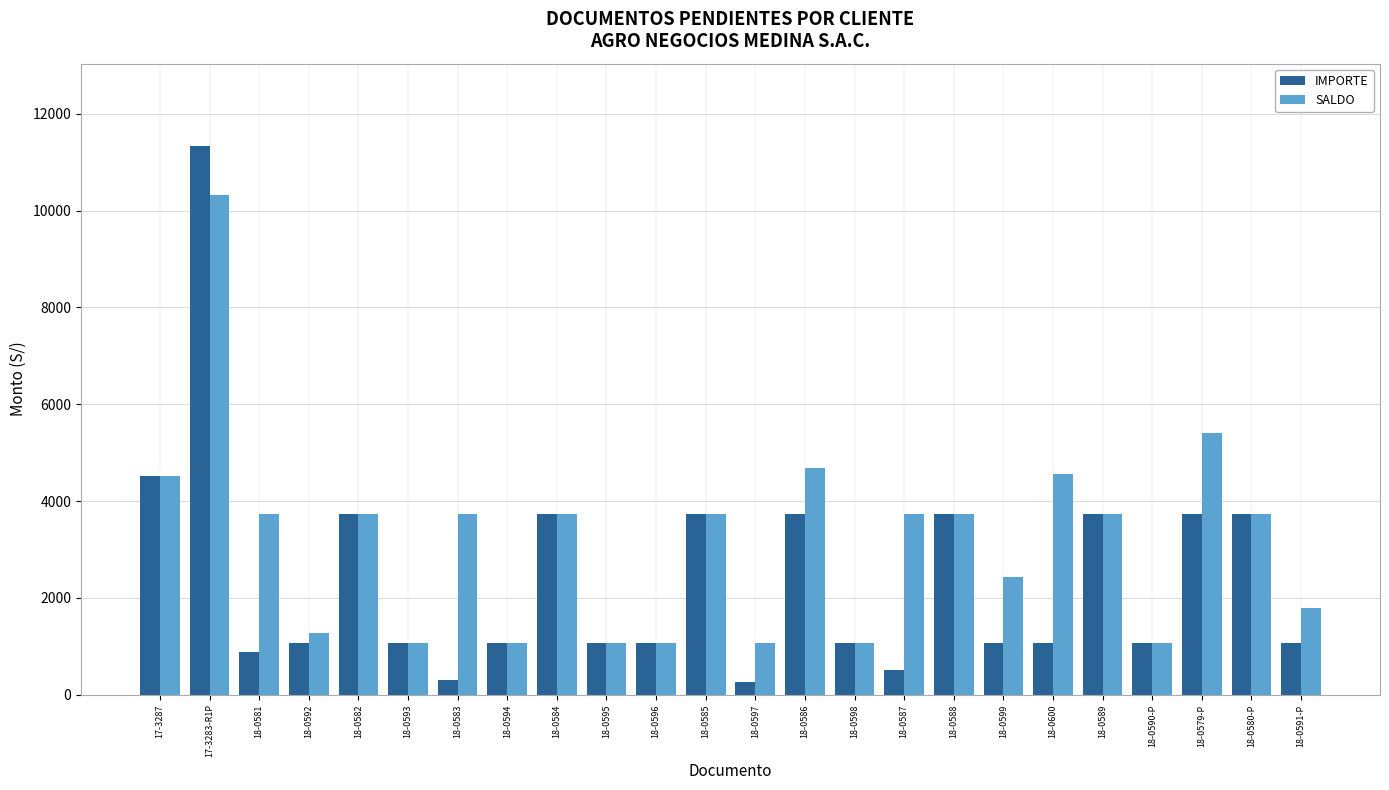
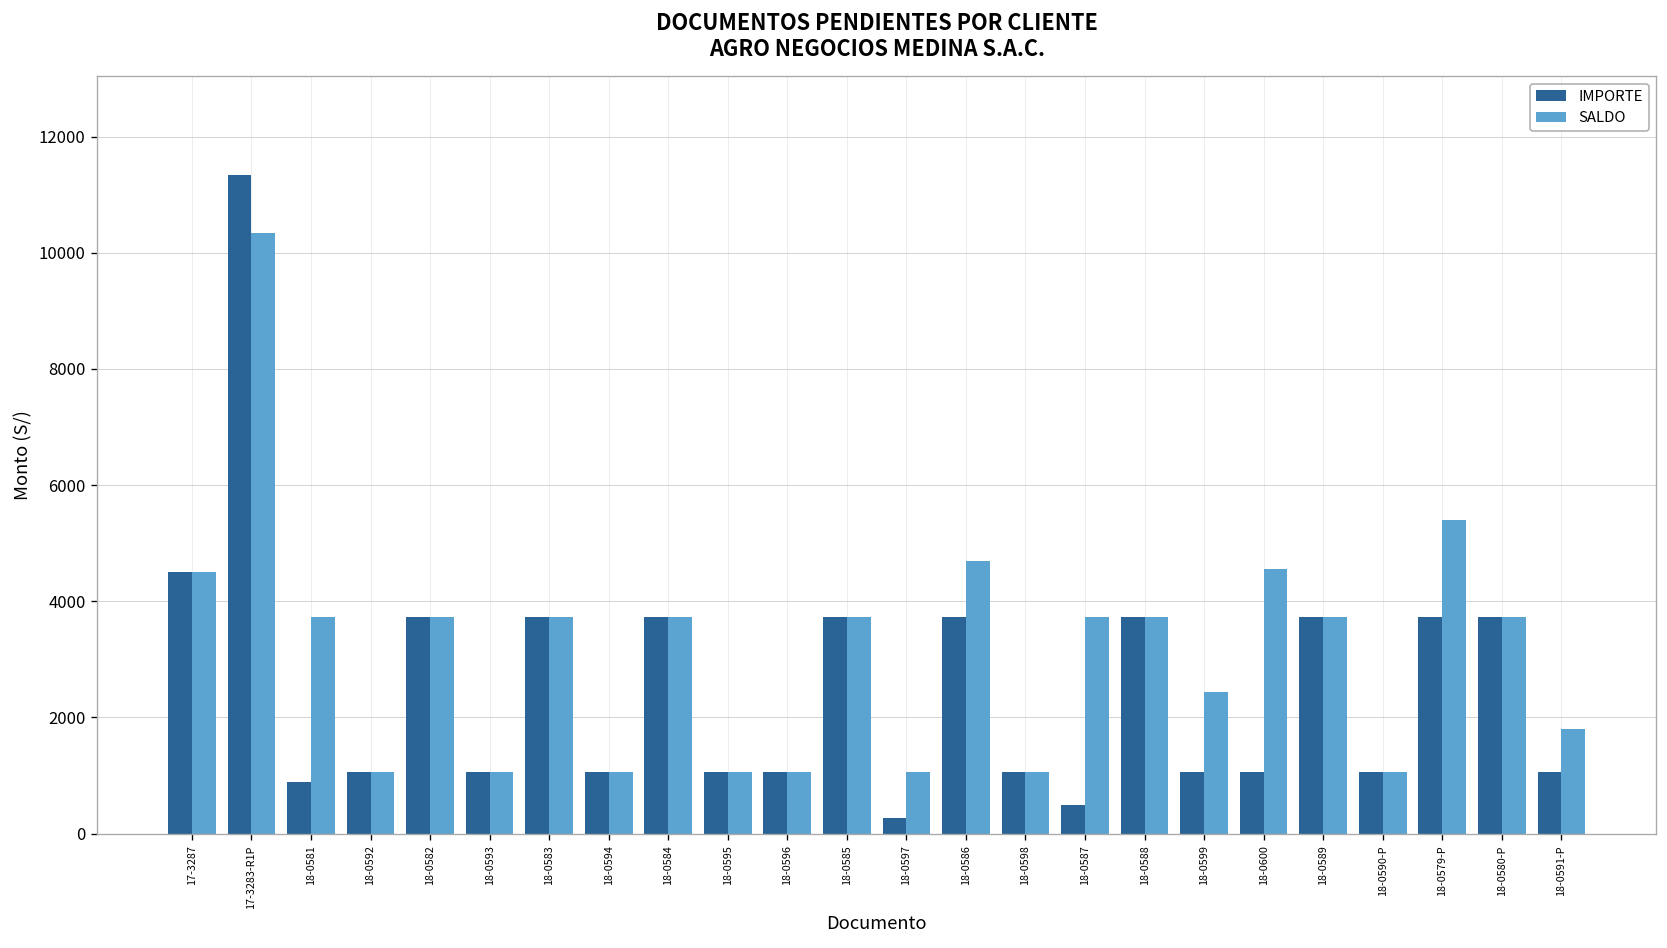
SALDO, 18-0592: 1300 -> 1100
IMPORTE, 18-0583: 300 -> 3700
